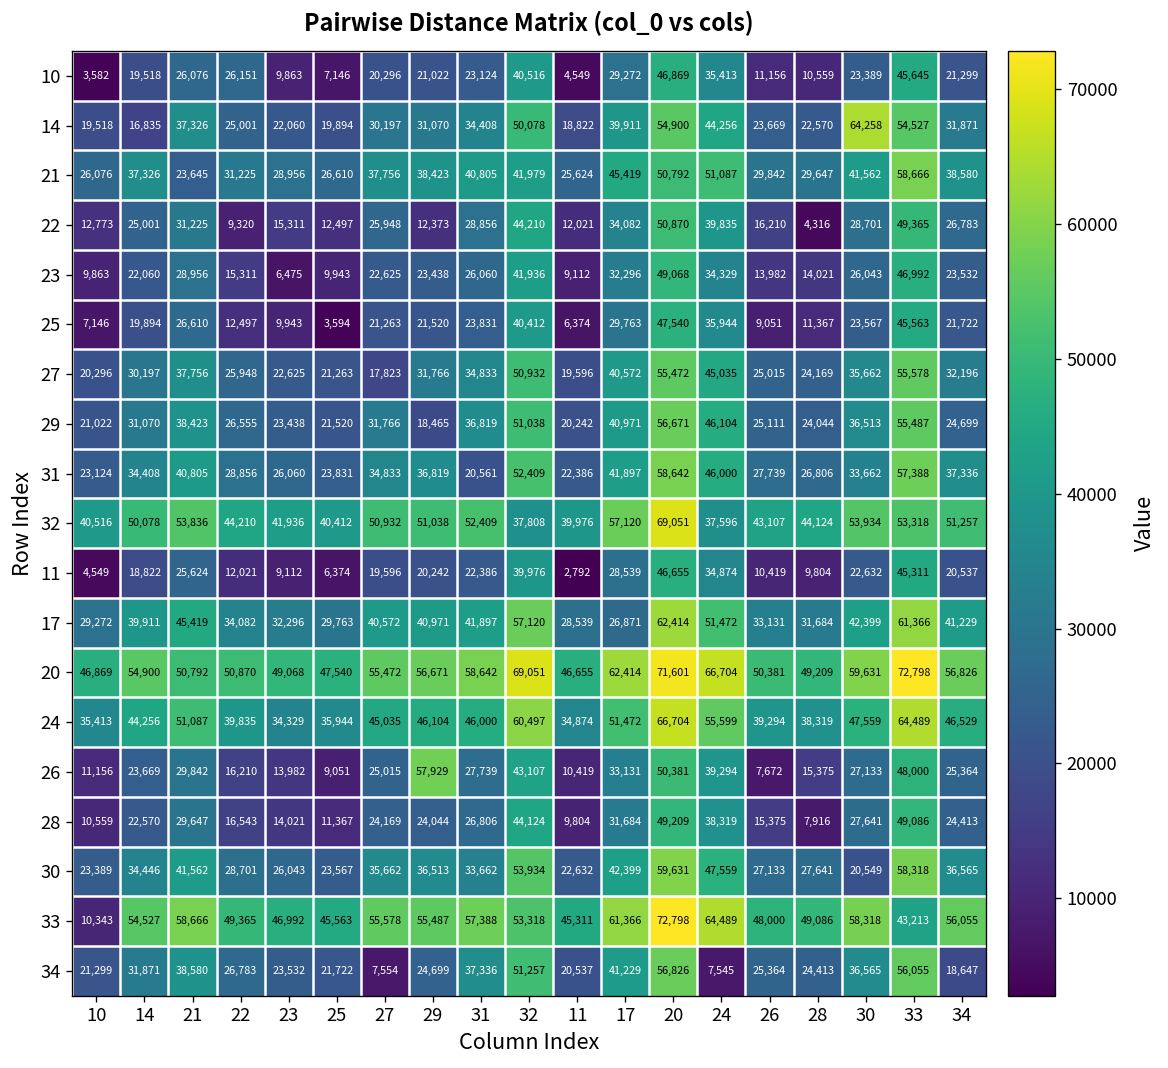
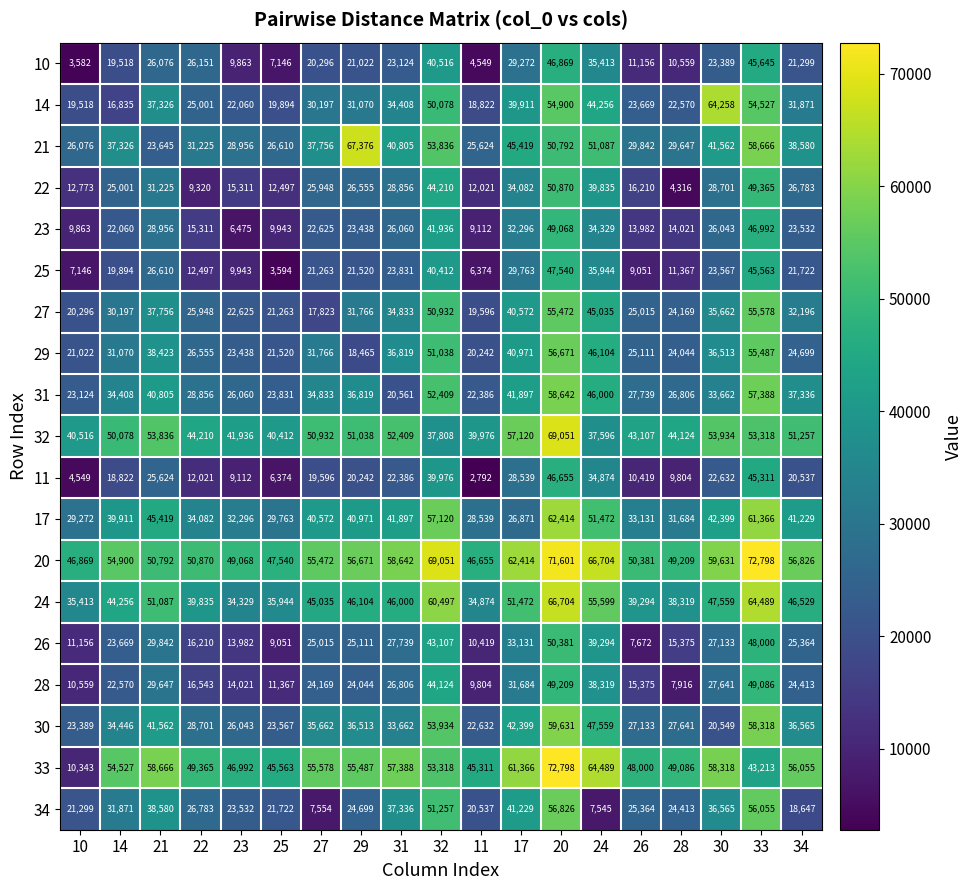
21, 29: 38,423 -> 67,376
21, 32: 41,979 -> 53,836
22, 29: 12,373 -> 26,555
26, 29: 57,929 -> 25,111
